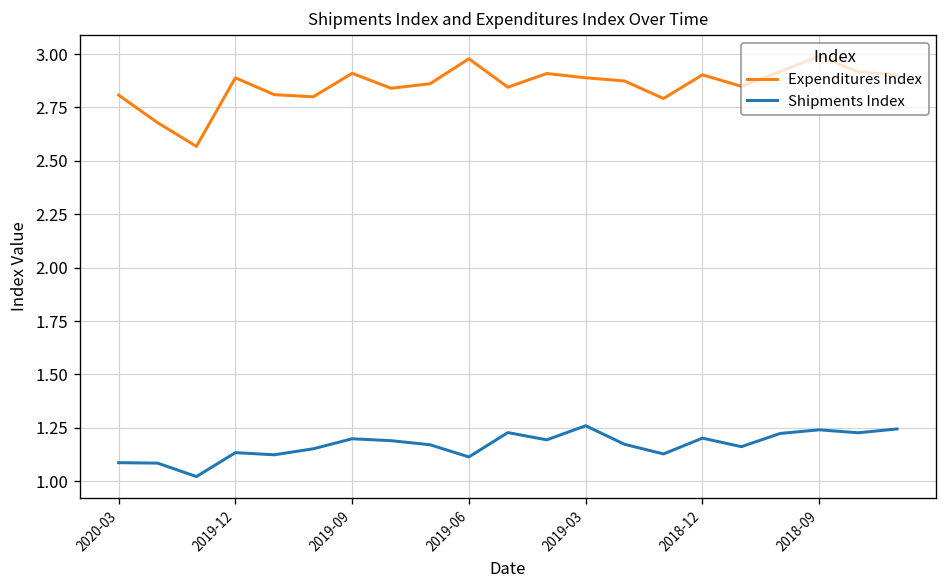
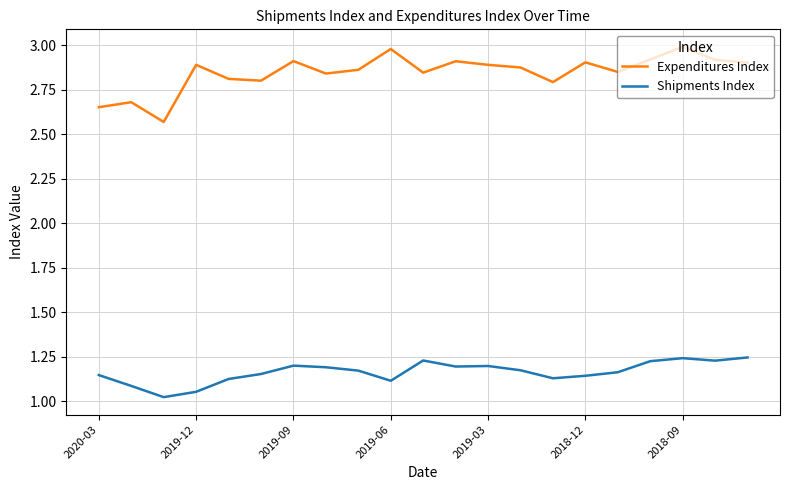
Expenditures Index, 2020-03: 2.81 -> 2.65
Shipments Index, 2020-03: 1.09 -> 1.15
Shipments Index, 2019-12: 1.13 -> 1.05
Shipments Index, 2019-03: 1.26 -> 1.20
Shipments Index, 2018-12: 1.20 -> 1.14
